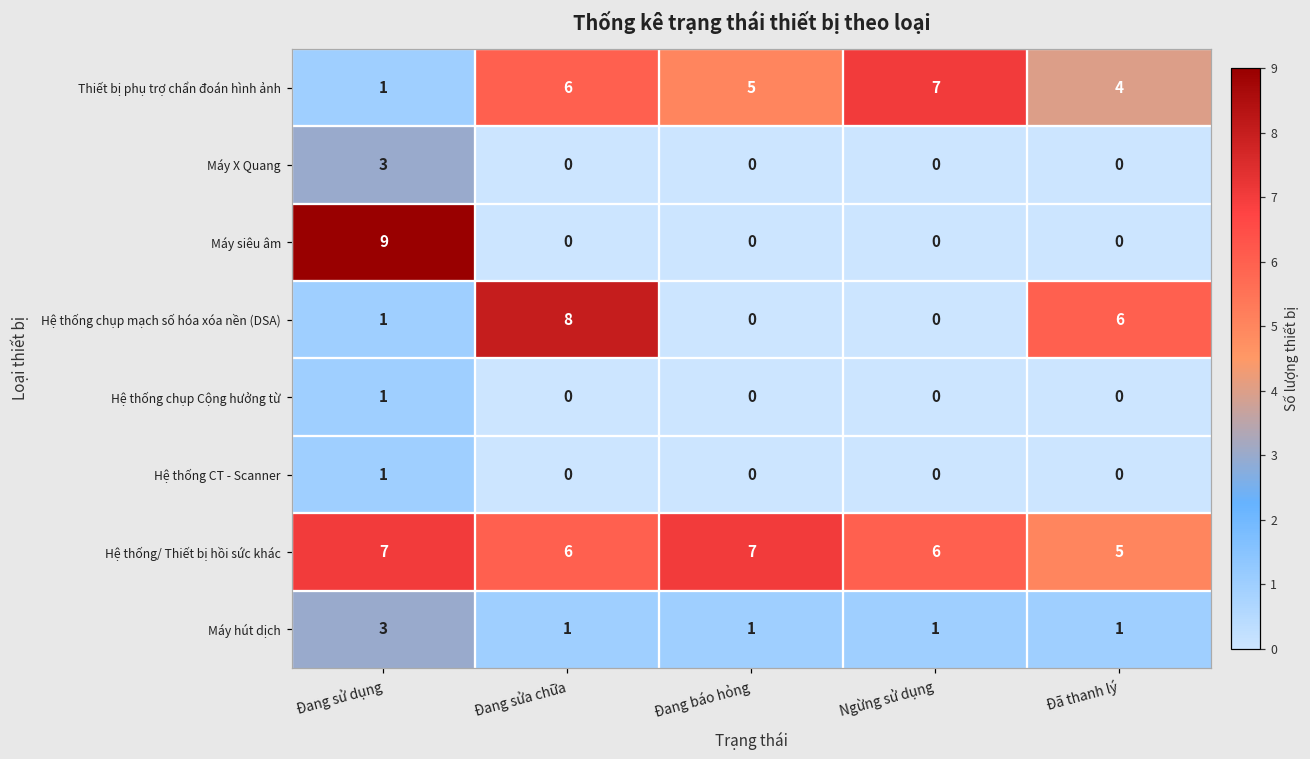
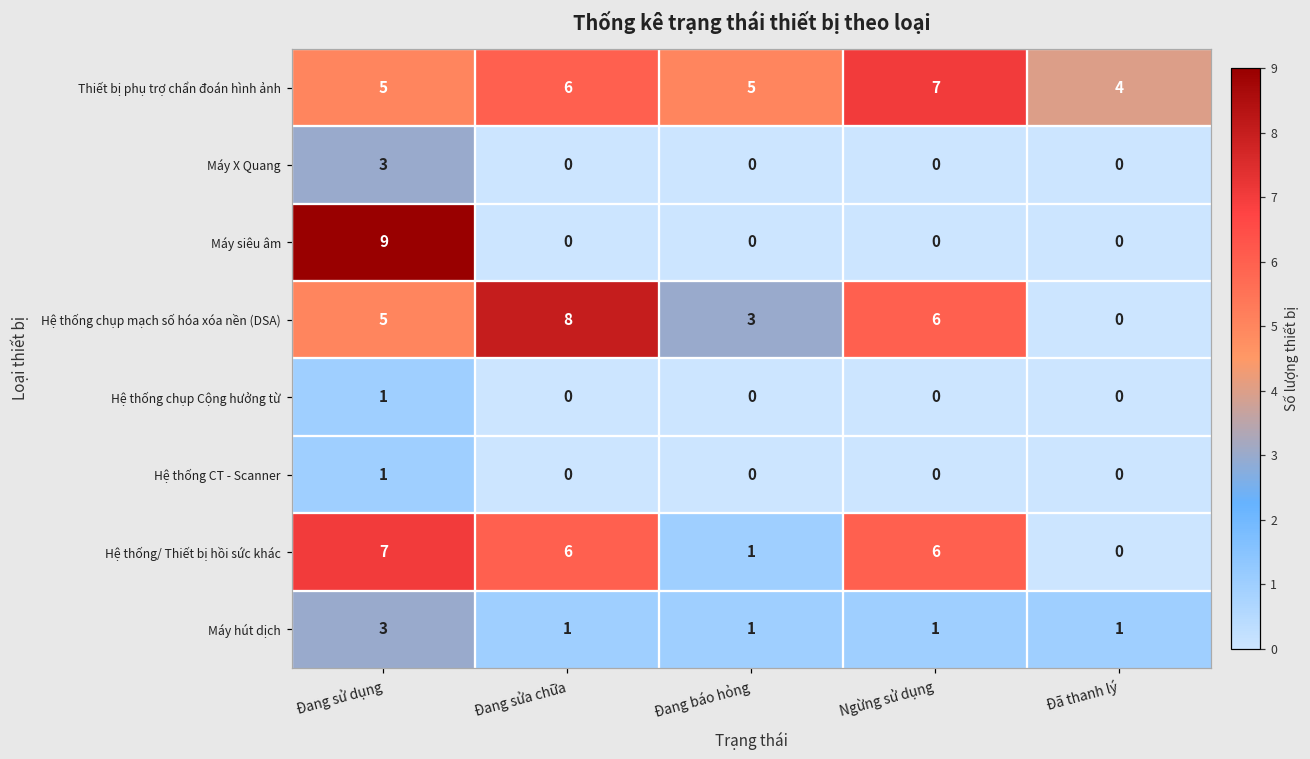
Thiết bị phụ trợ chẩn đoán hình ảnh, Đang sử dụng: 1 -> 5
Hệ thống chụp mạch số hóa xóa nền (DSA), Đang sử dụng: 1 -> 5
Hệ thống chụp mạch số hóa xóa nền (DSA), Đang báo hỏng: 0 -> 3
Hệ thống chụp mạch số hóa xóa nền (DSA), Ngừng sử dụng: 0 -> 6
Hệ thống chụp mạch số hóa xóa nền (DSA), Đã thanh lý: 6 -> 0
Hệ thống/ Thiết bị hồi sức khác, Đang báo hỏng: 7 -> 1
Hệ thống/ Thiết bị hồi sức khác, Đã thanh lý: 5 -> 0
